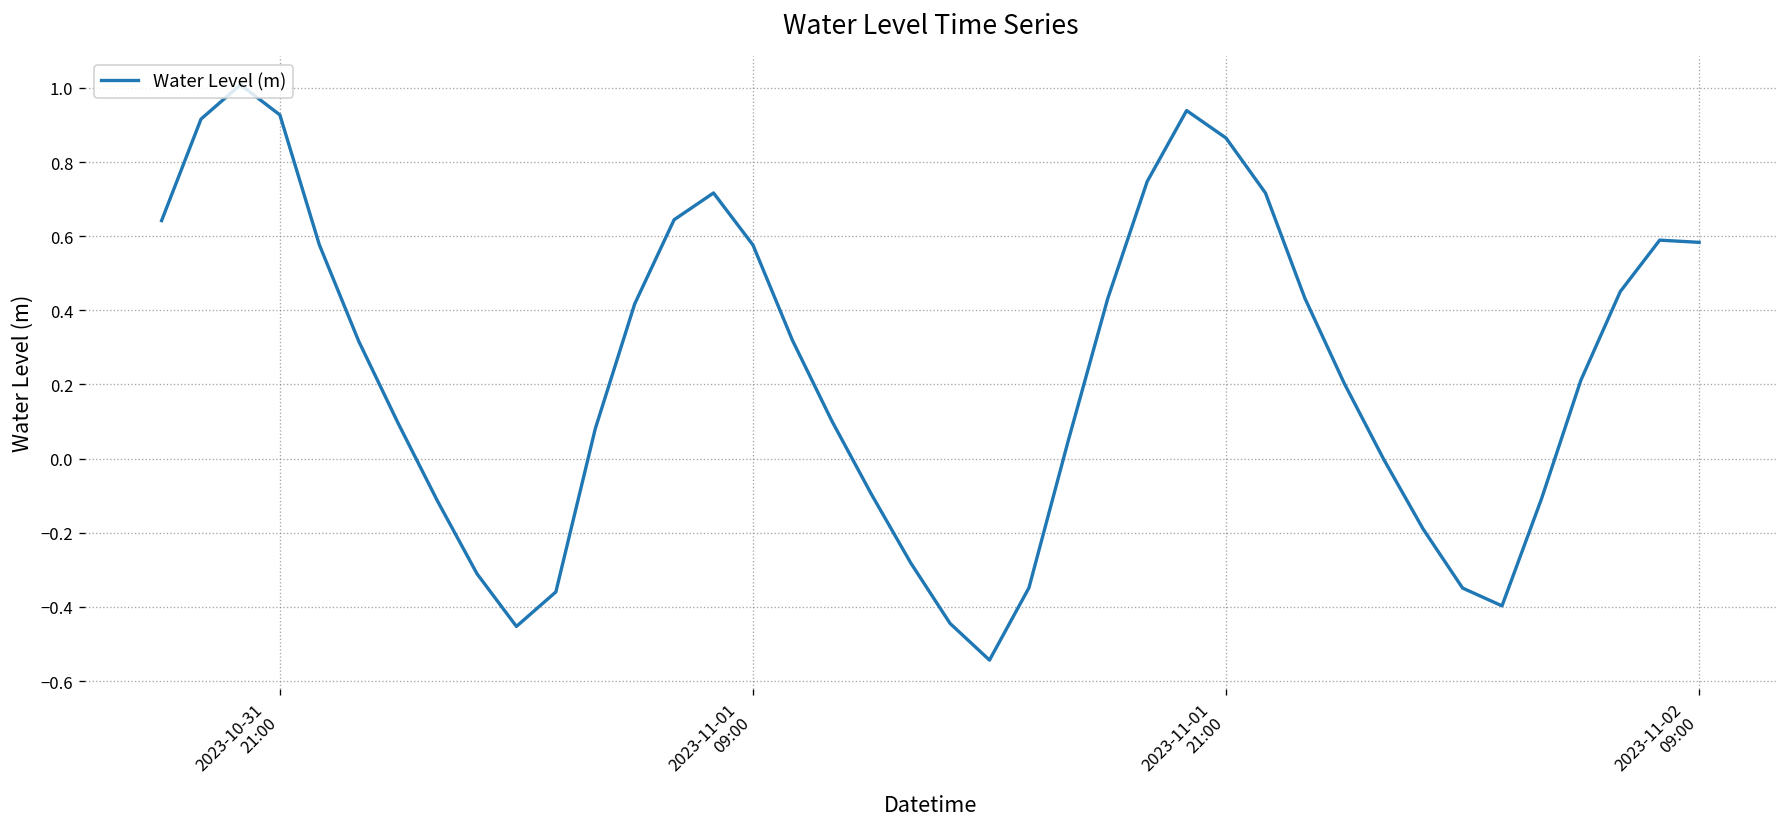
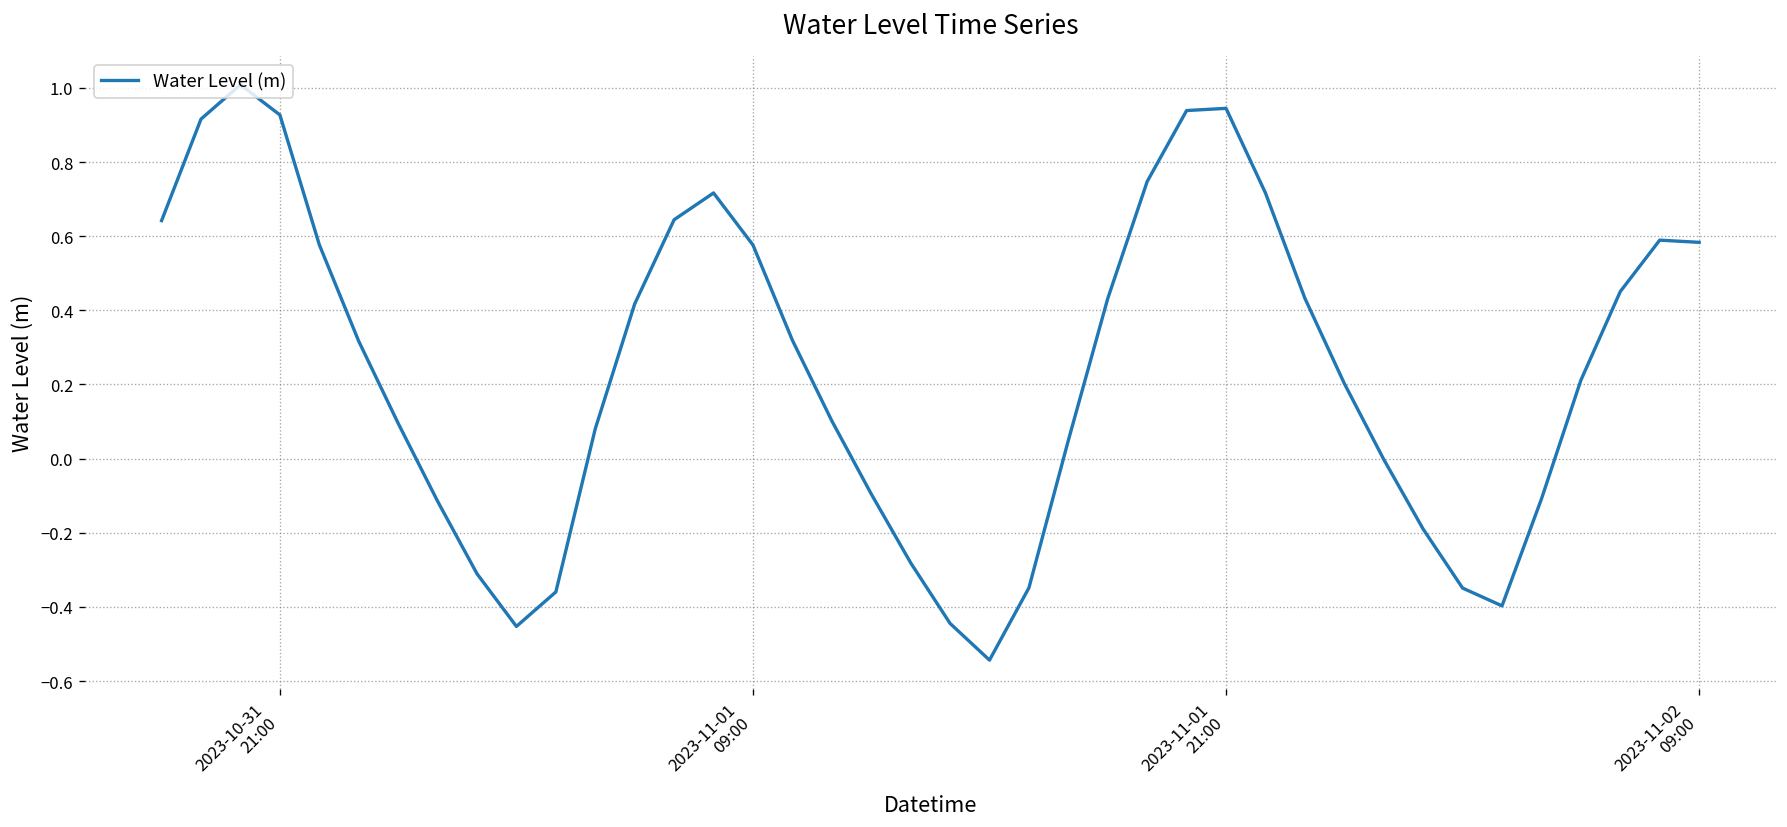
2023-11-01 21:00: 0.86 -> 0.94
